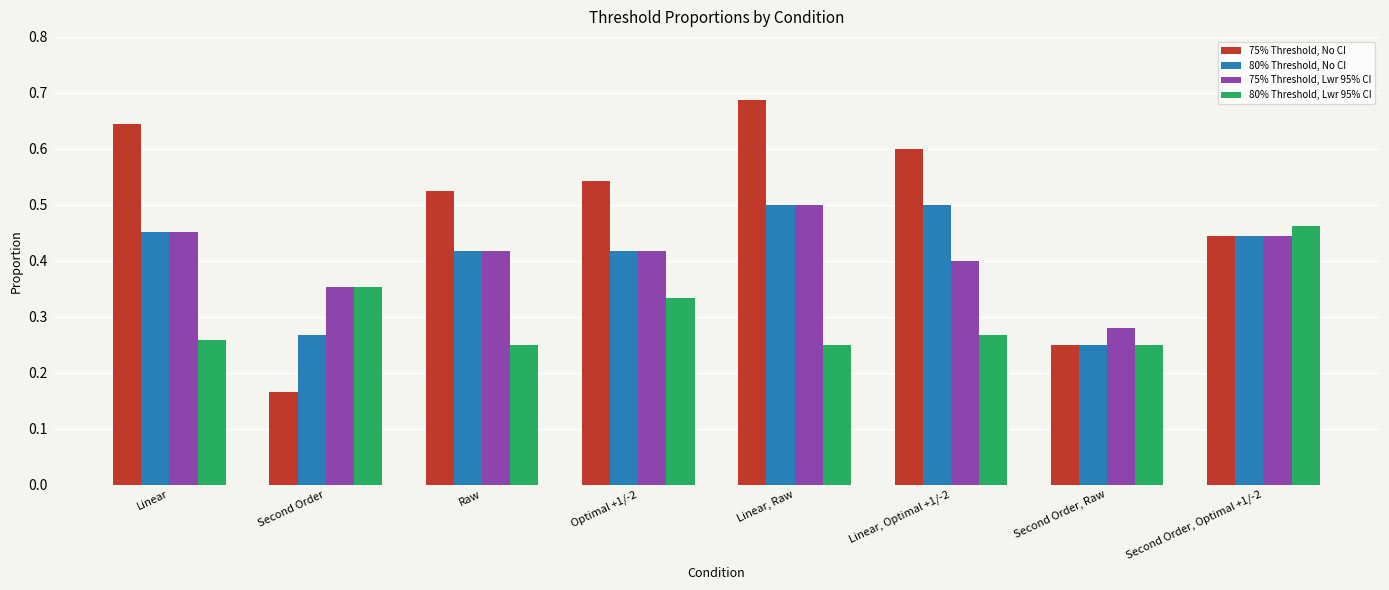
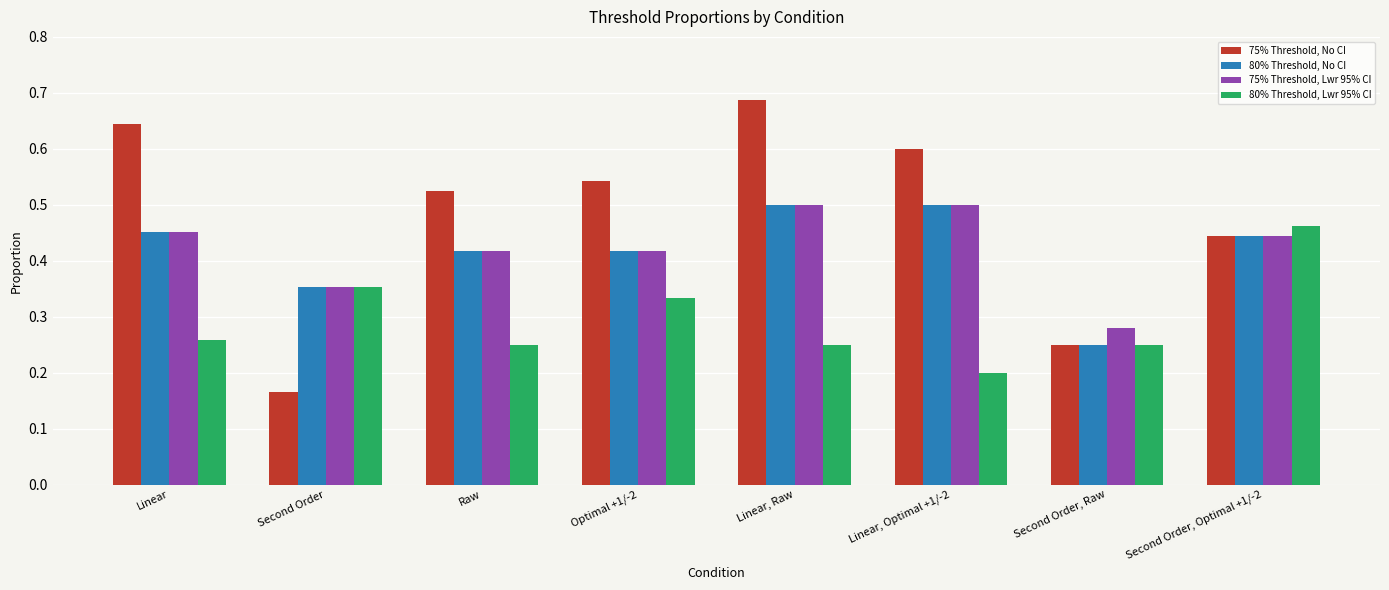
80% Threshold, No CI, Second Order: 0.27 -> 0.35
75% Threshold, Lwr 95% CI, Linear, Optimal +1/-2: 0.4 -> 0.5
80% Threshold, Lwr 95% CI, Linear, Optimal +1/-2: 0.27 -> 0.20
